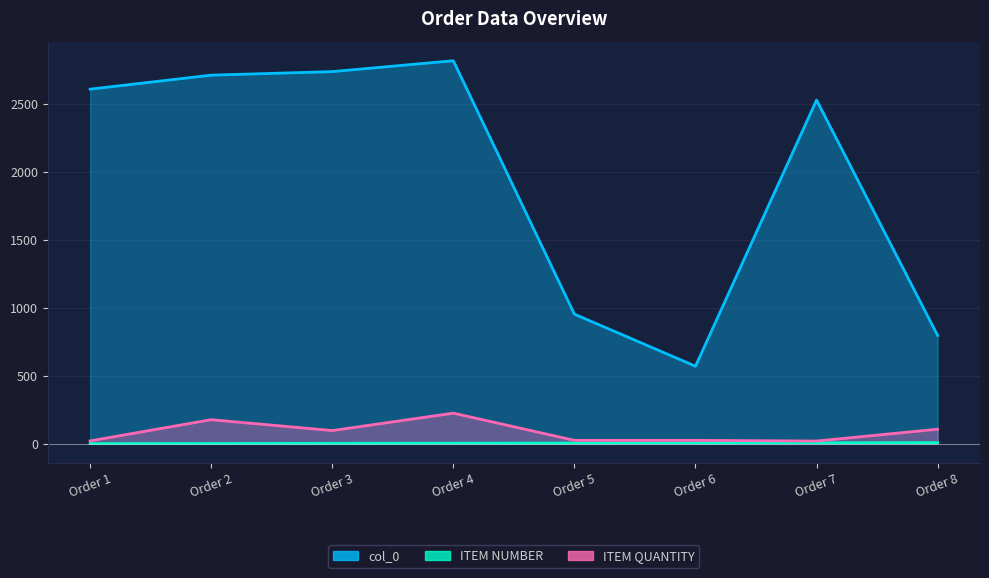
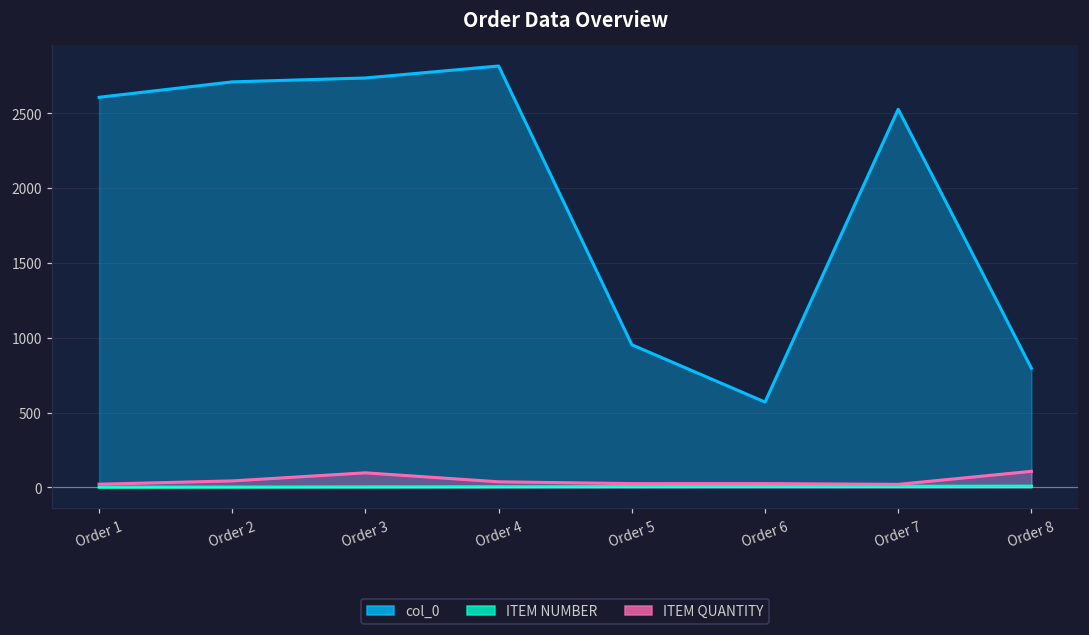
ITEM QUANTITY, Order 2: 180 -> 40
ITEM QUANTITY, Order 4: 230 -> 40
